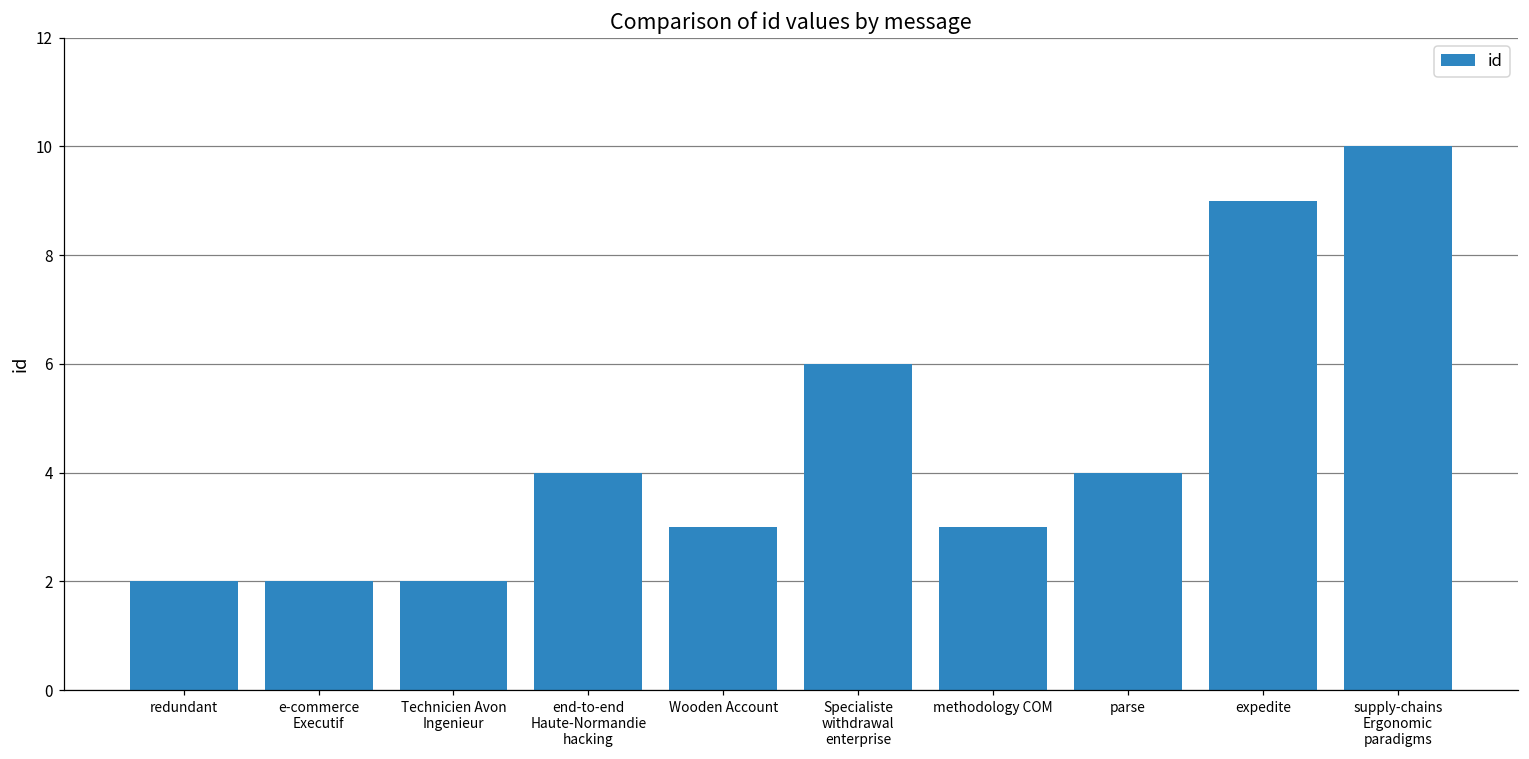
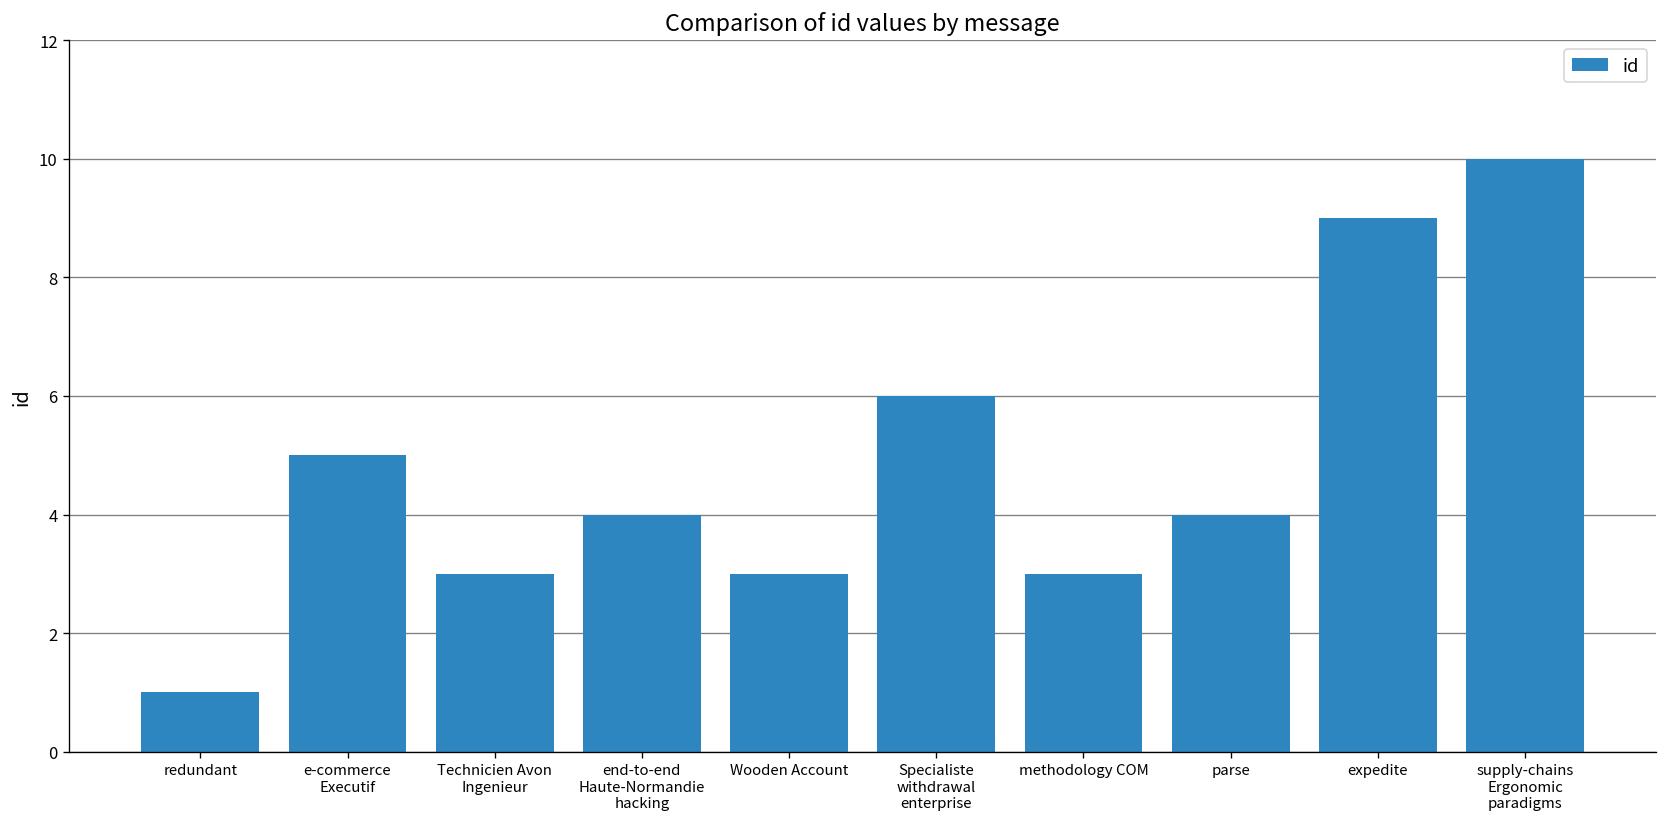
redundant: 2 -> 1
e-commerce Executif: 2 -> 5
Technicien Avon Ingenieur: 2 -> 3
